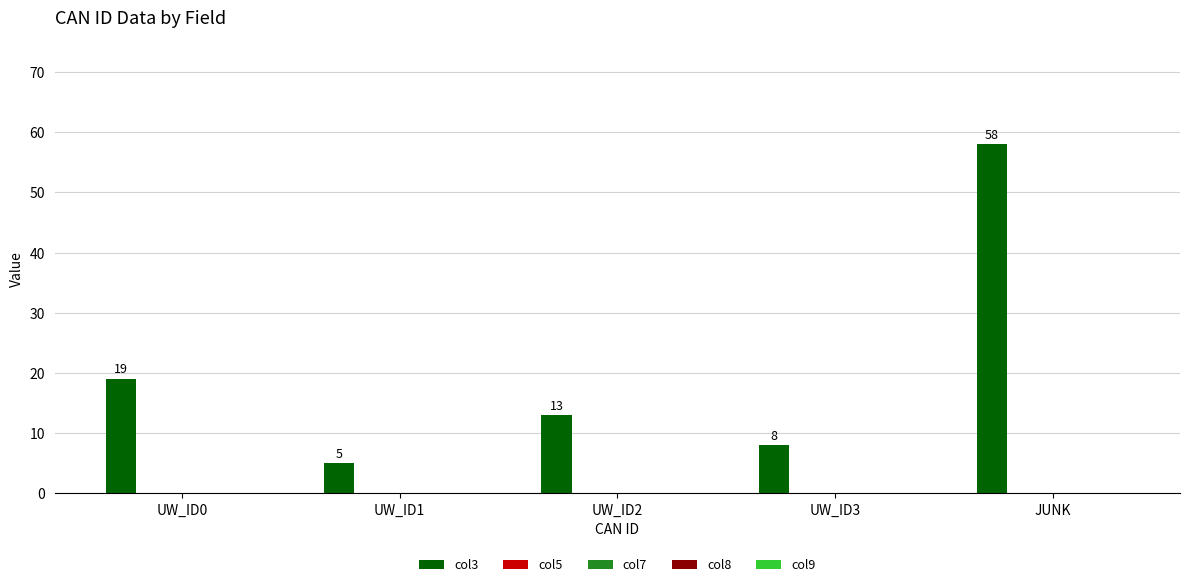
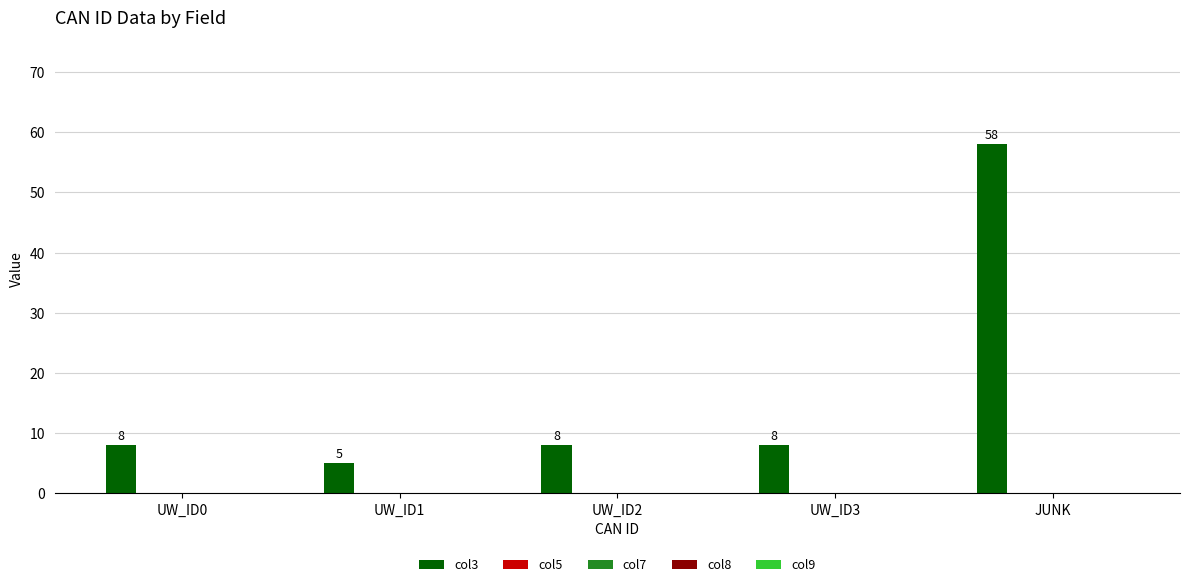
col3, UW_ID0: 19 -> 8
col3, UW_ID2: 13 -> 8
